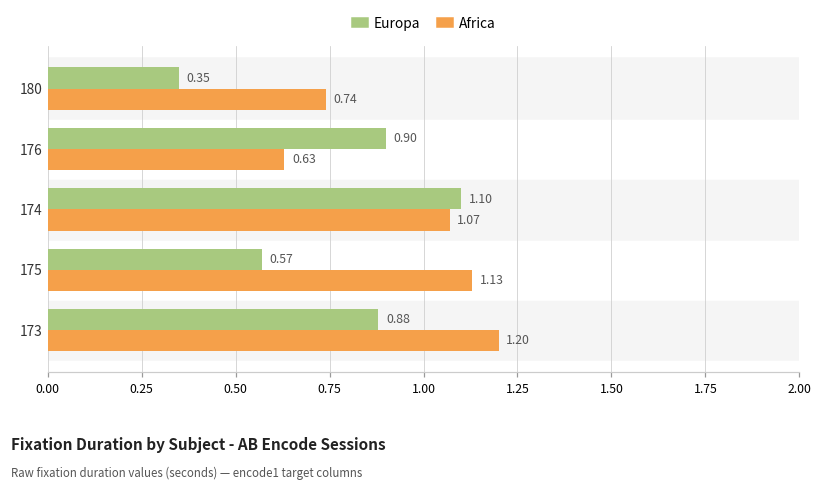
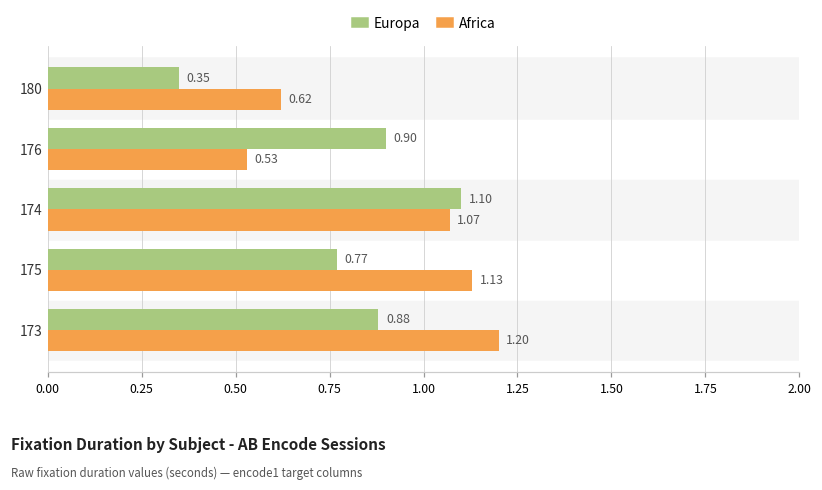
Africa, 180: 0.74 -> 0.62
Africa, 176: 0.63 -> 0.53
Europa, 175: 0.57 -> 0.77
